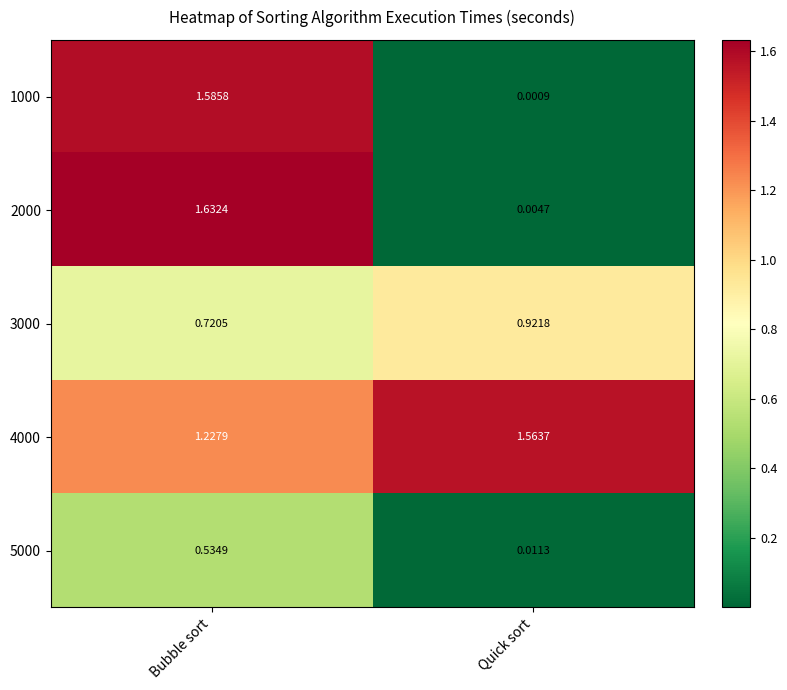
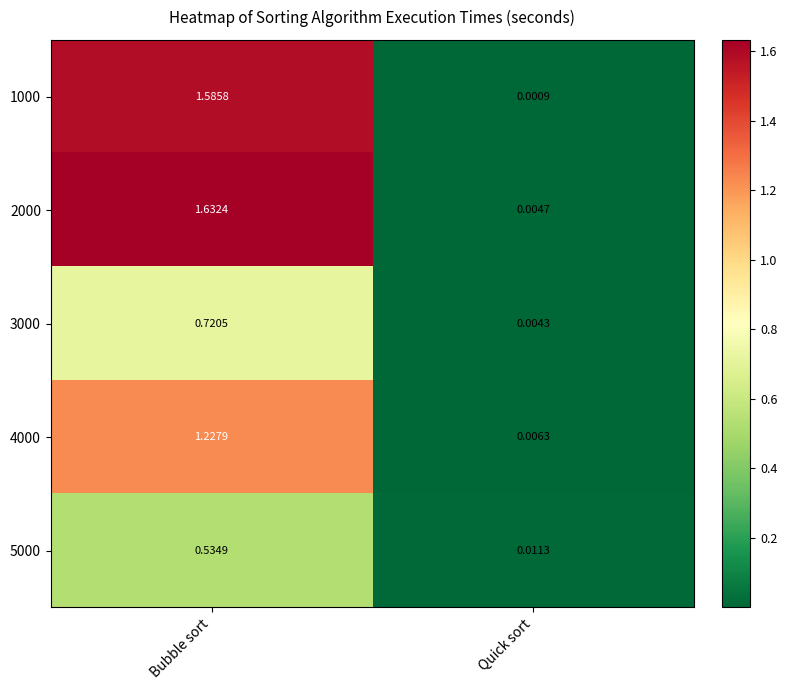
3000, Quick sort: 0.9218 -> 0.0043
4000, Quick sort: 1.5637 -> 0.0063
